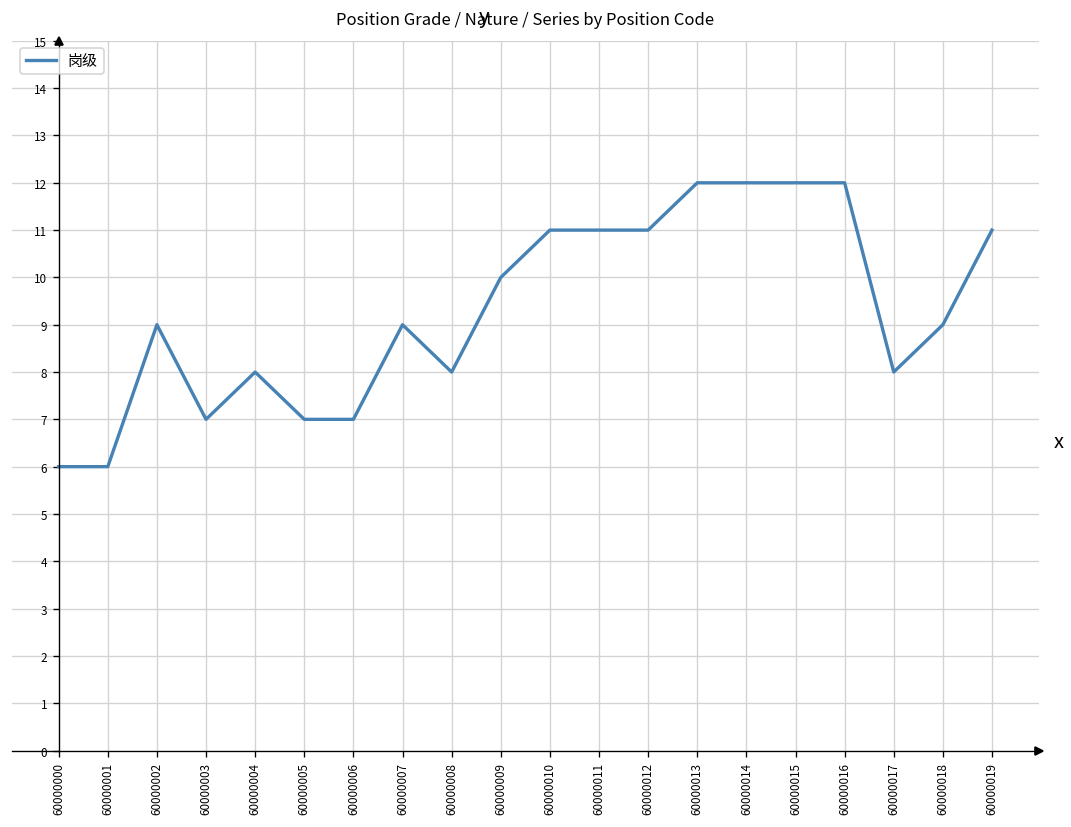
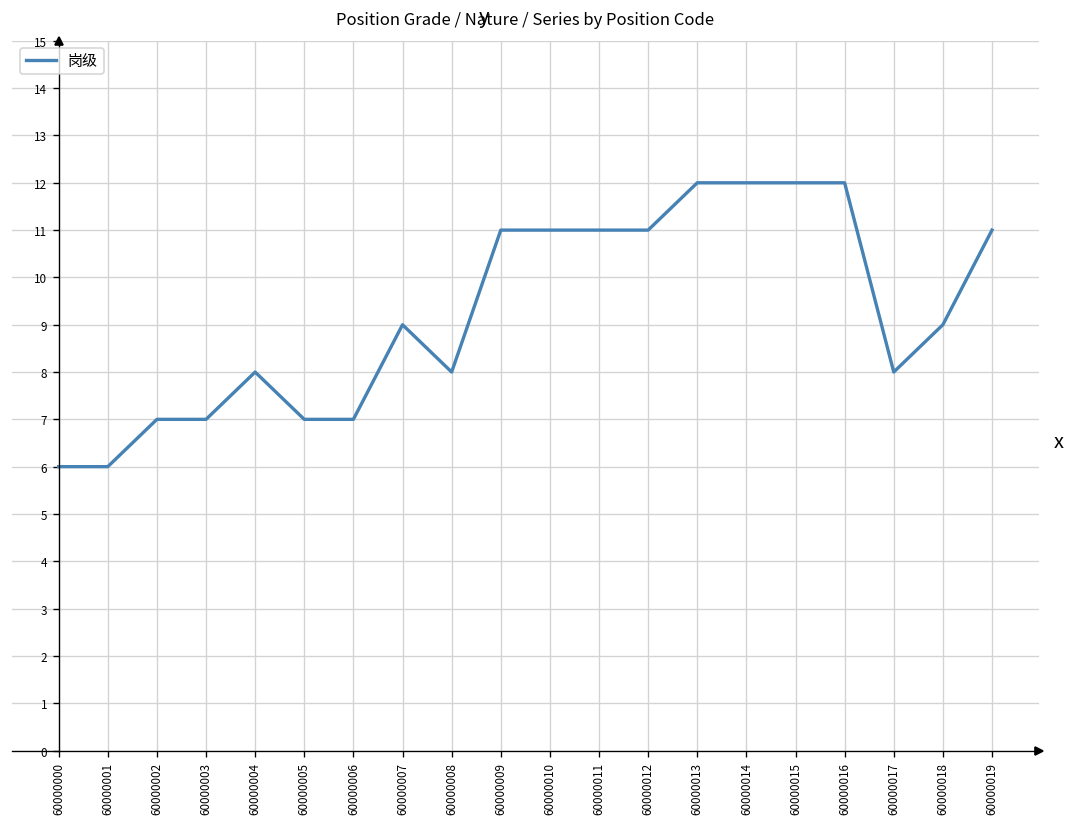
60000002: 9 -> 7
60000009: 10 -> 11
